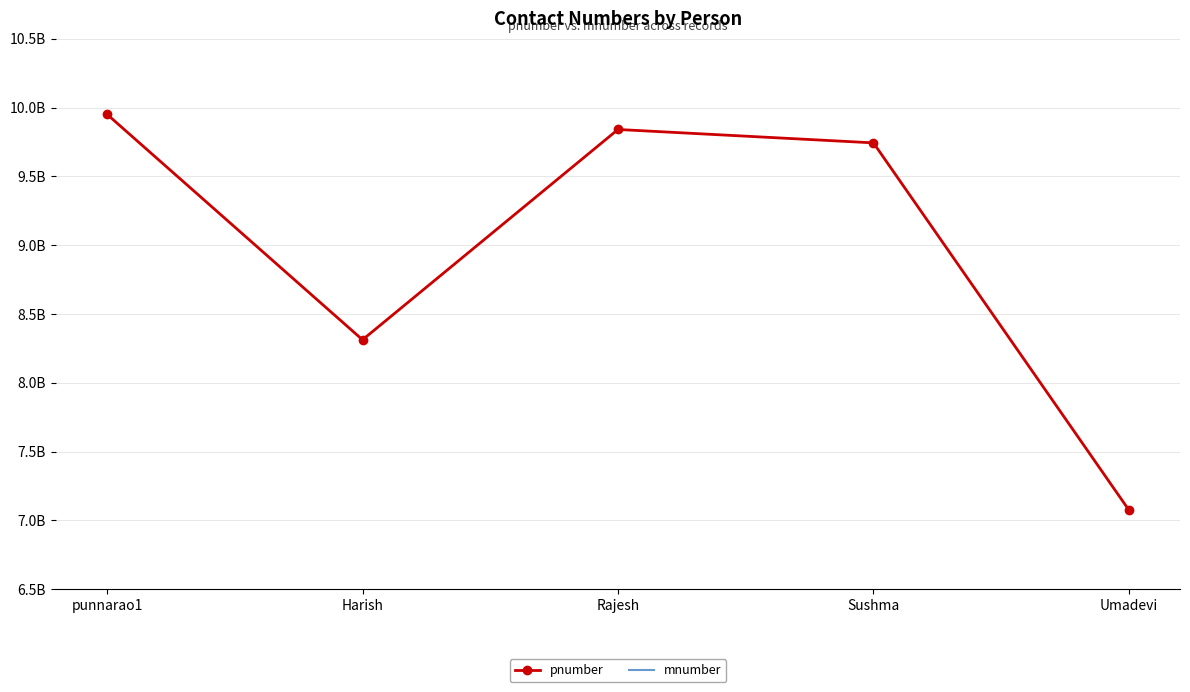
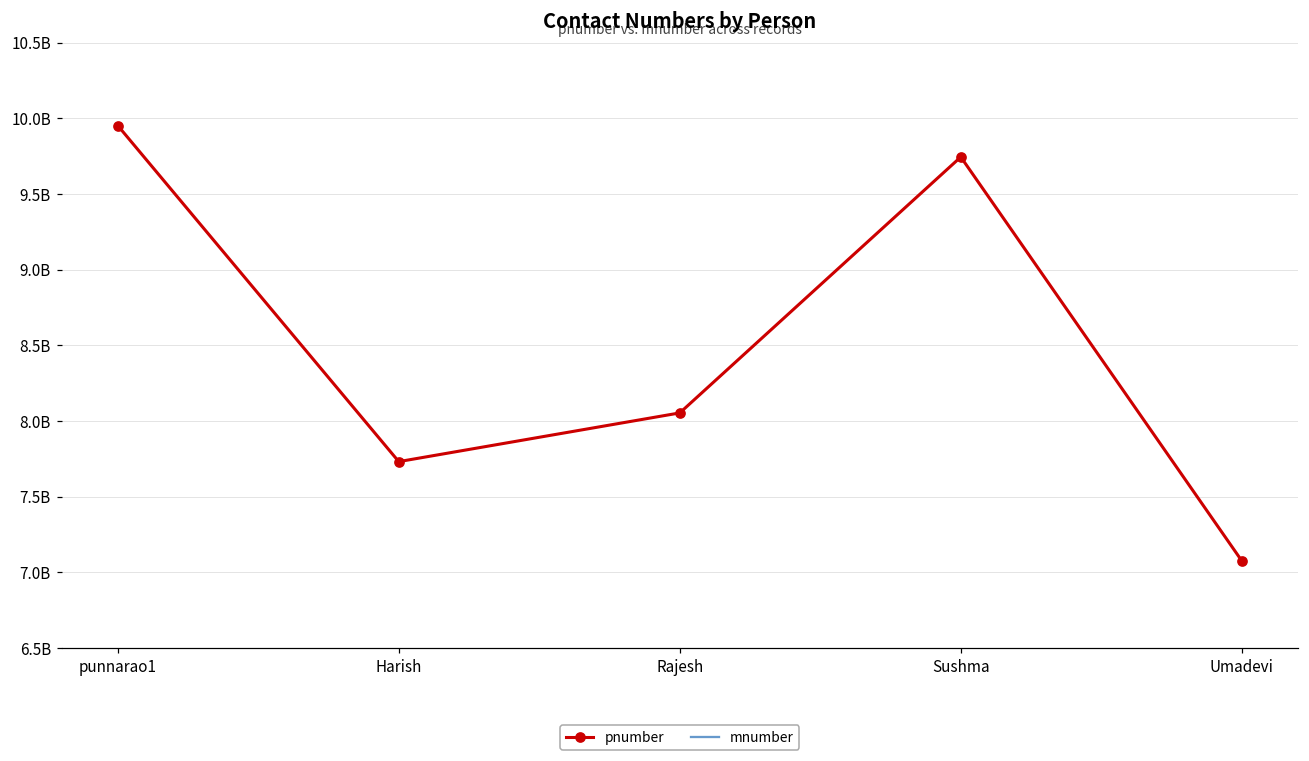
pnumber, Harish: 8310000000 -> 7730000000
pnumber, Rajesh: 9840000000 -> 8050000000
